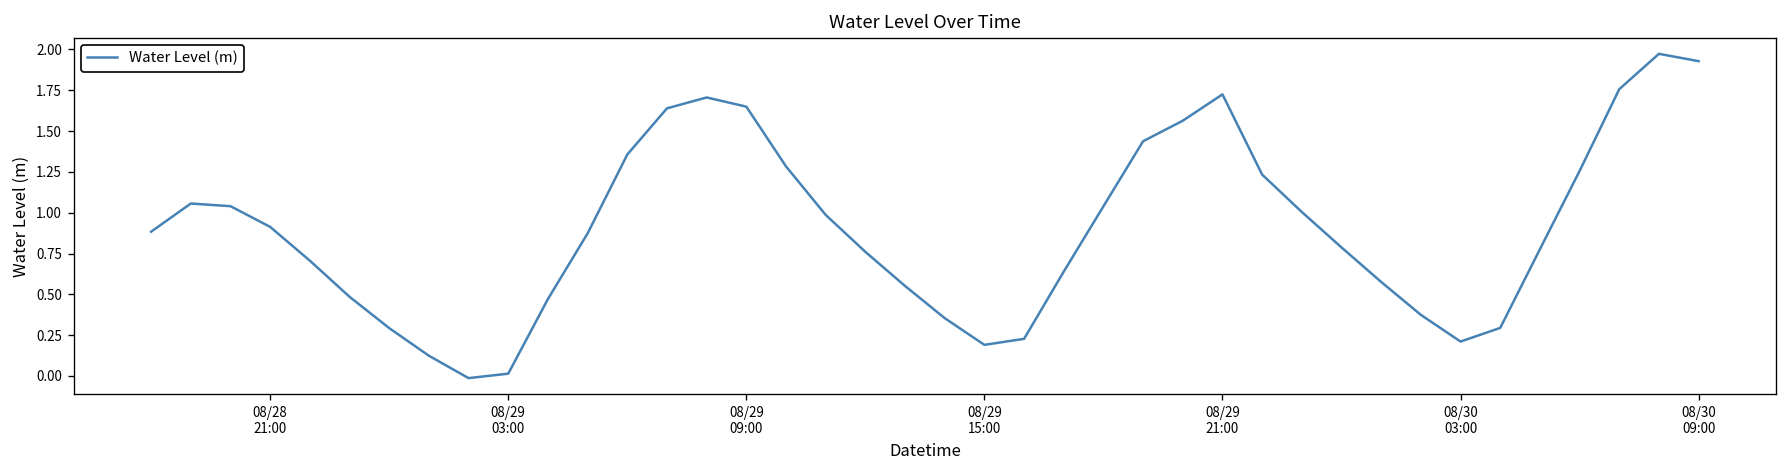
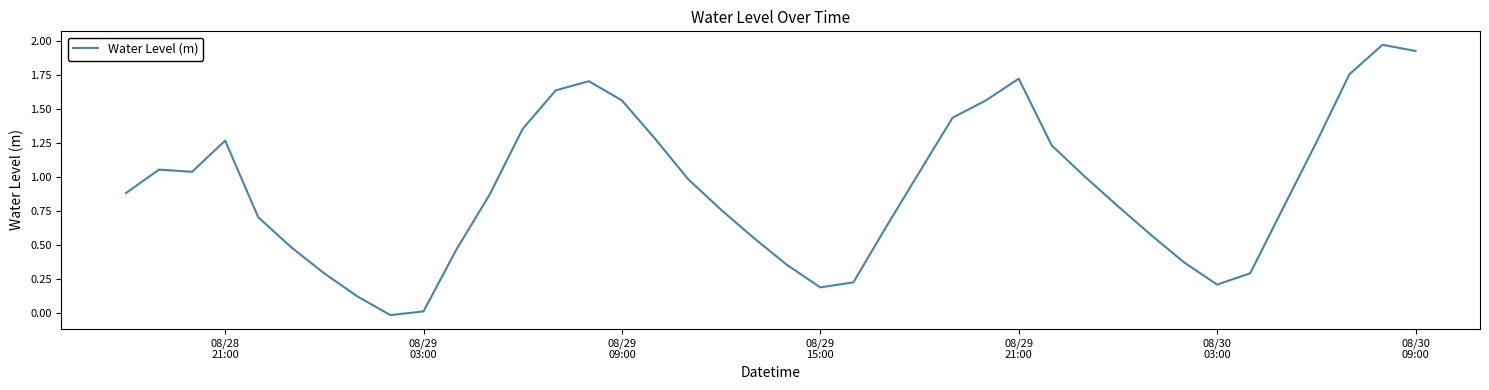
08/28 21:00: 0.91 -> 1.27
08/29 09:00: 1.65 -> 1.56
